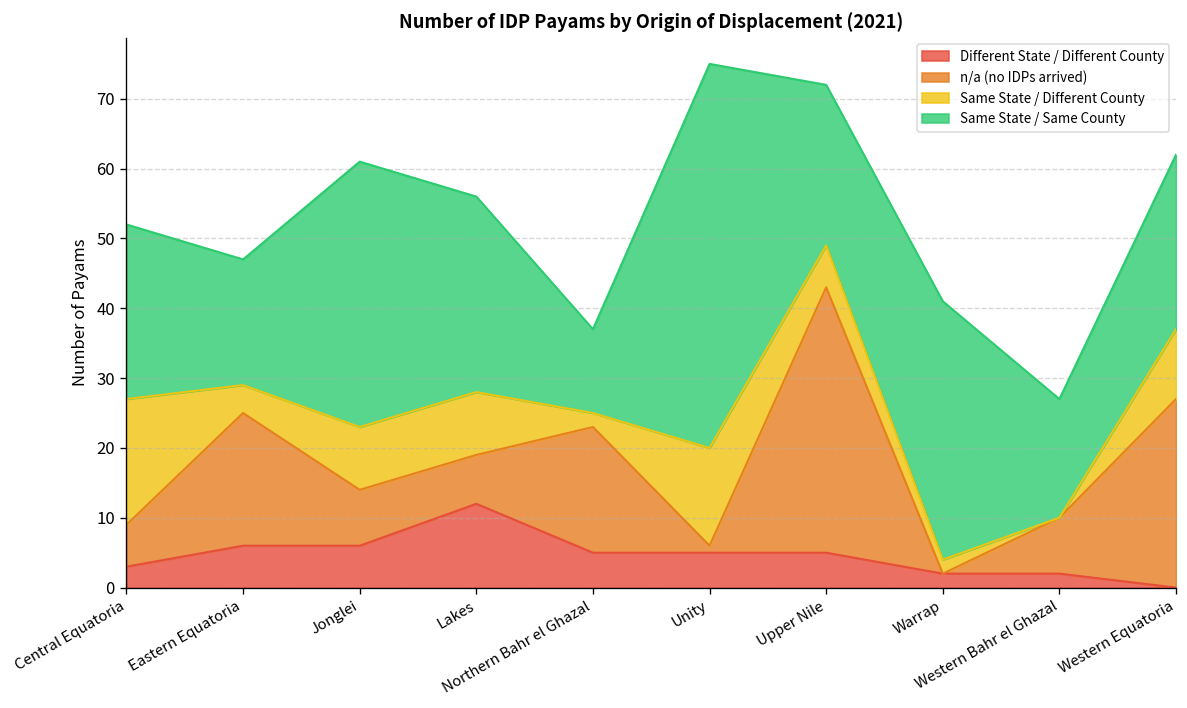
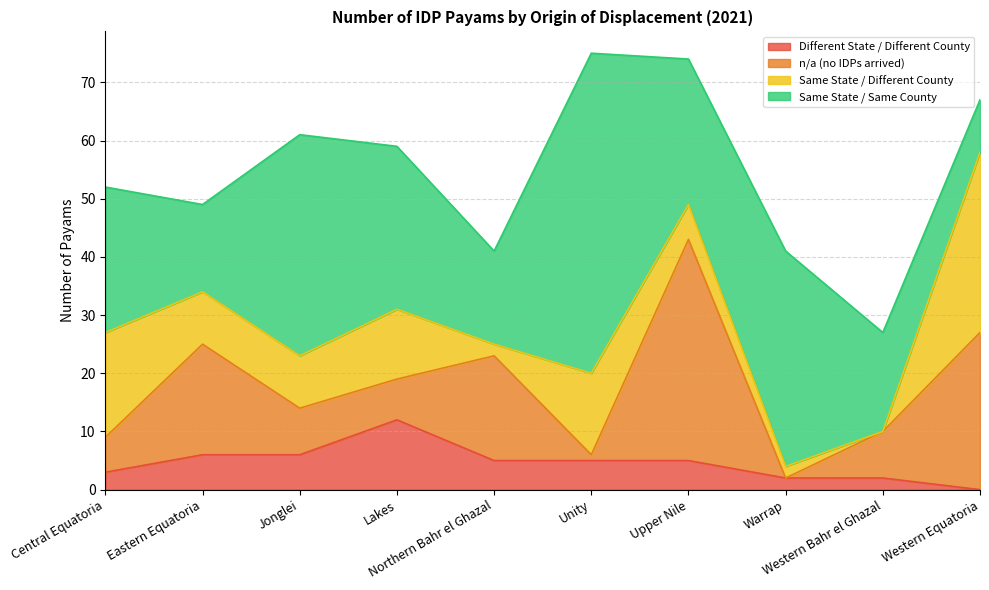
Same State / Different County, Eastern Equatoria: 4 -> 9
Same State / Same County, Eastern Equatoria: 18 -> 15
Same State / Different County, Lakes: 9 -> 12
Same State / Same County, Northern Bahr el Ghazal: 12 -> 16
Same State / Same County, Upper Nile: 23 -> 25
Same State / Different County, Western Equatoria: 10 -> 31
Same State / Same County, Western Equatoria: 25 -> 9
